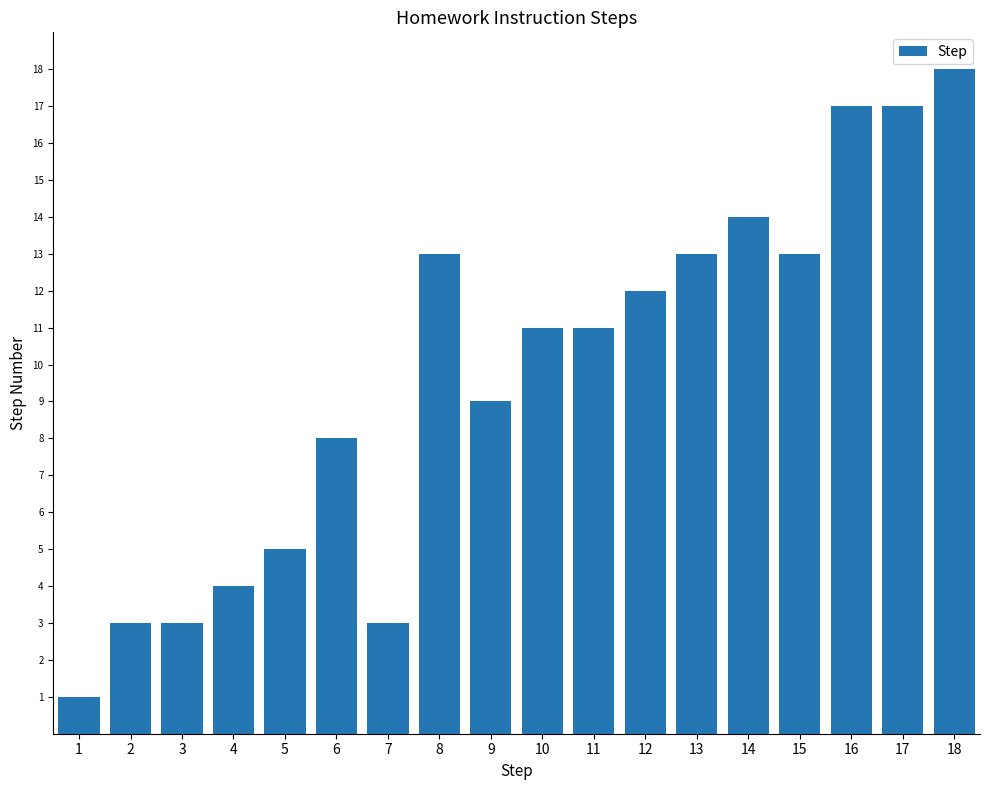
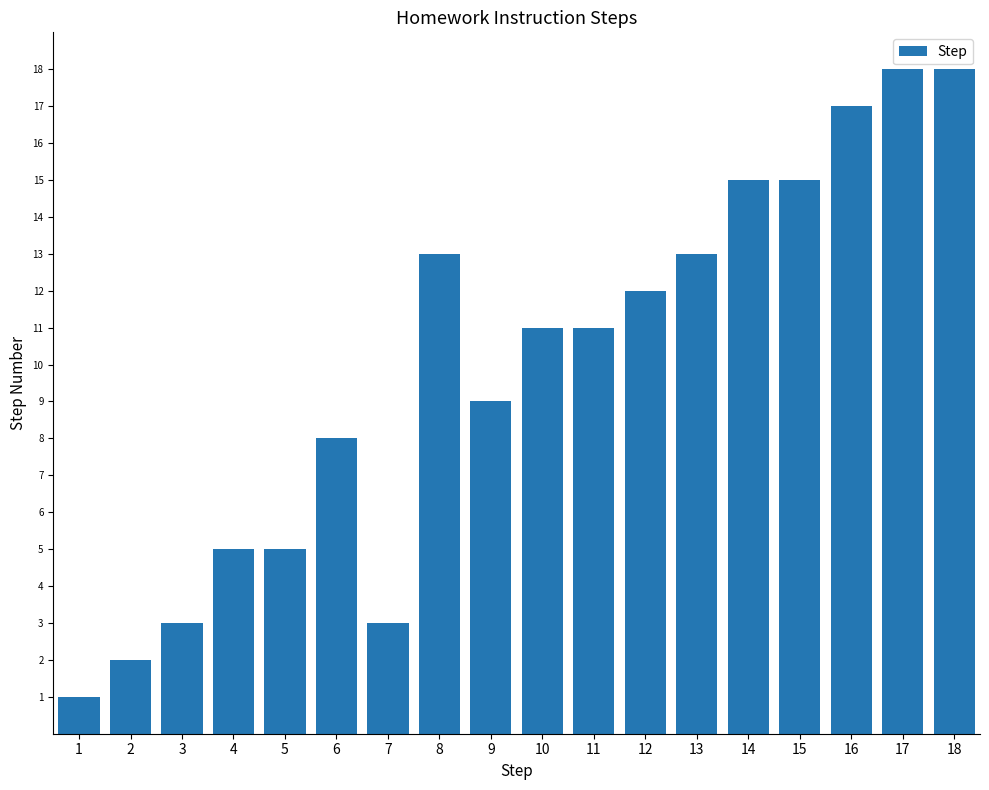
2: 3 -> 2
4: 4 -> 5
14: 14 -> 15
15: 13 -> 15
17: 17 -> 18
